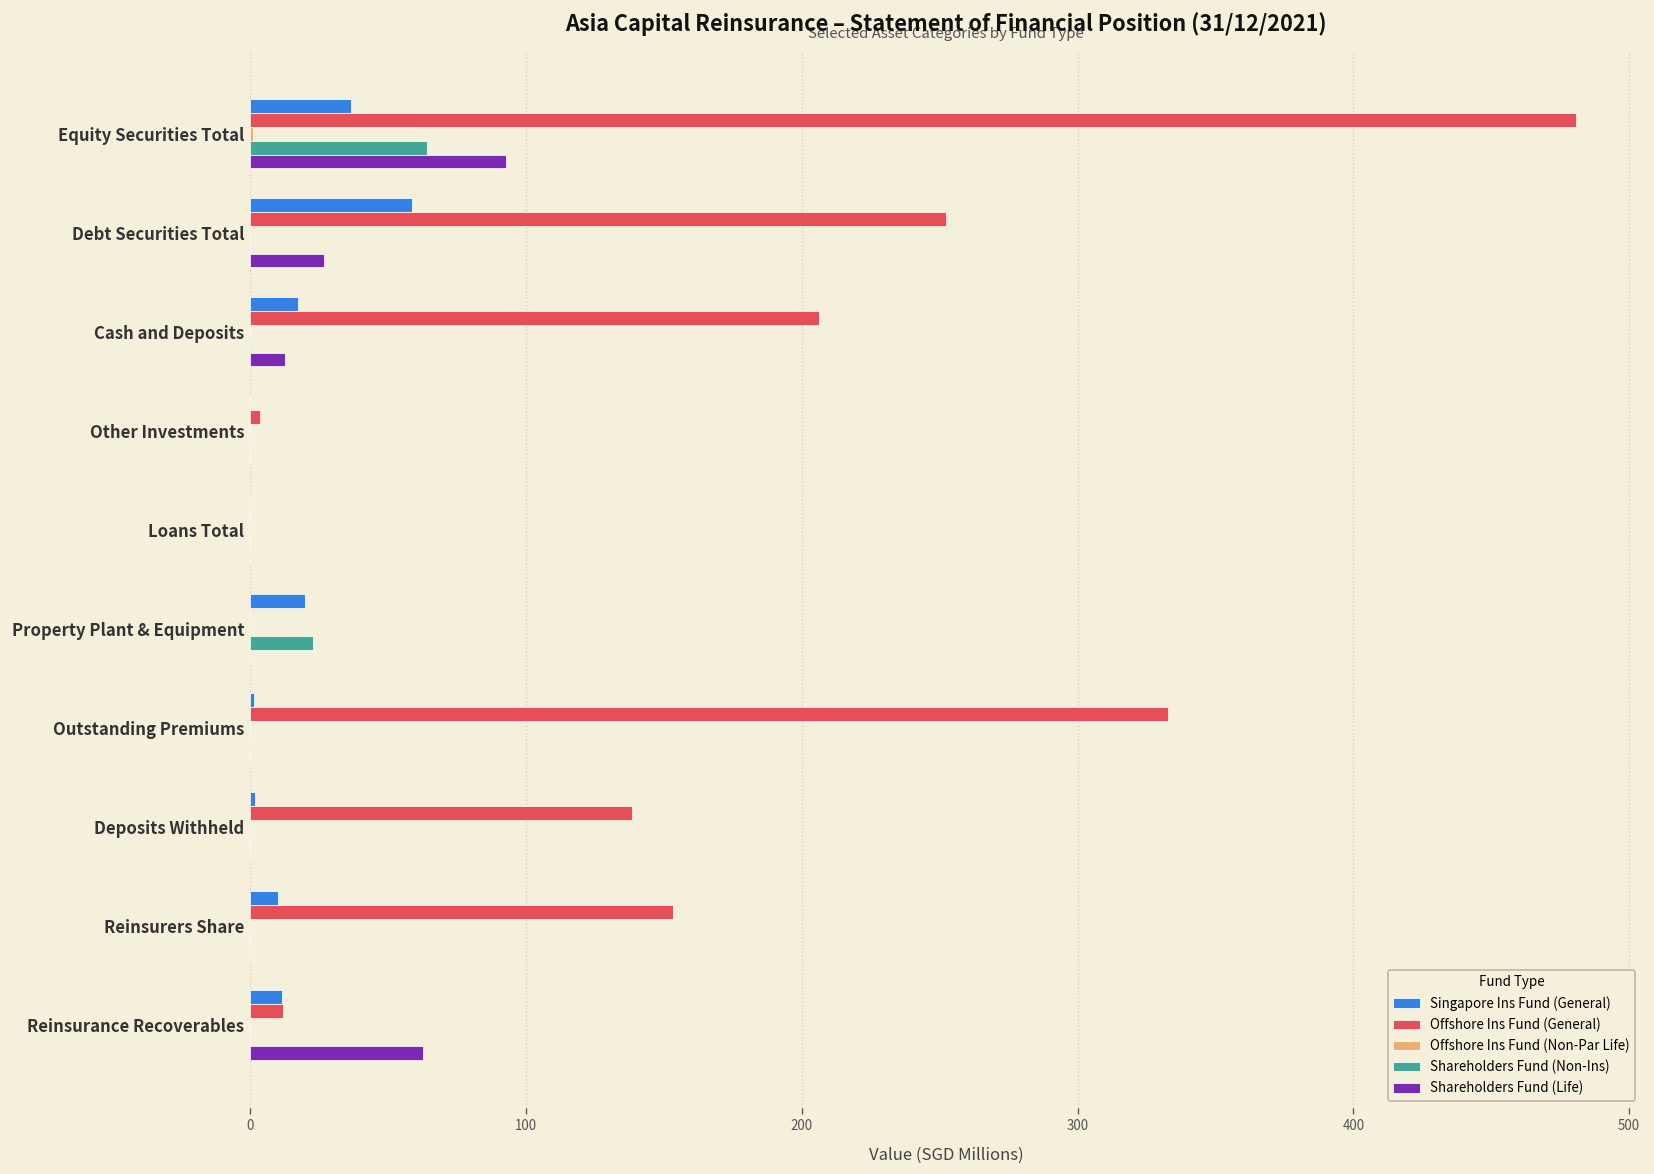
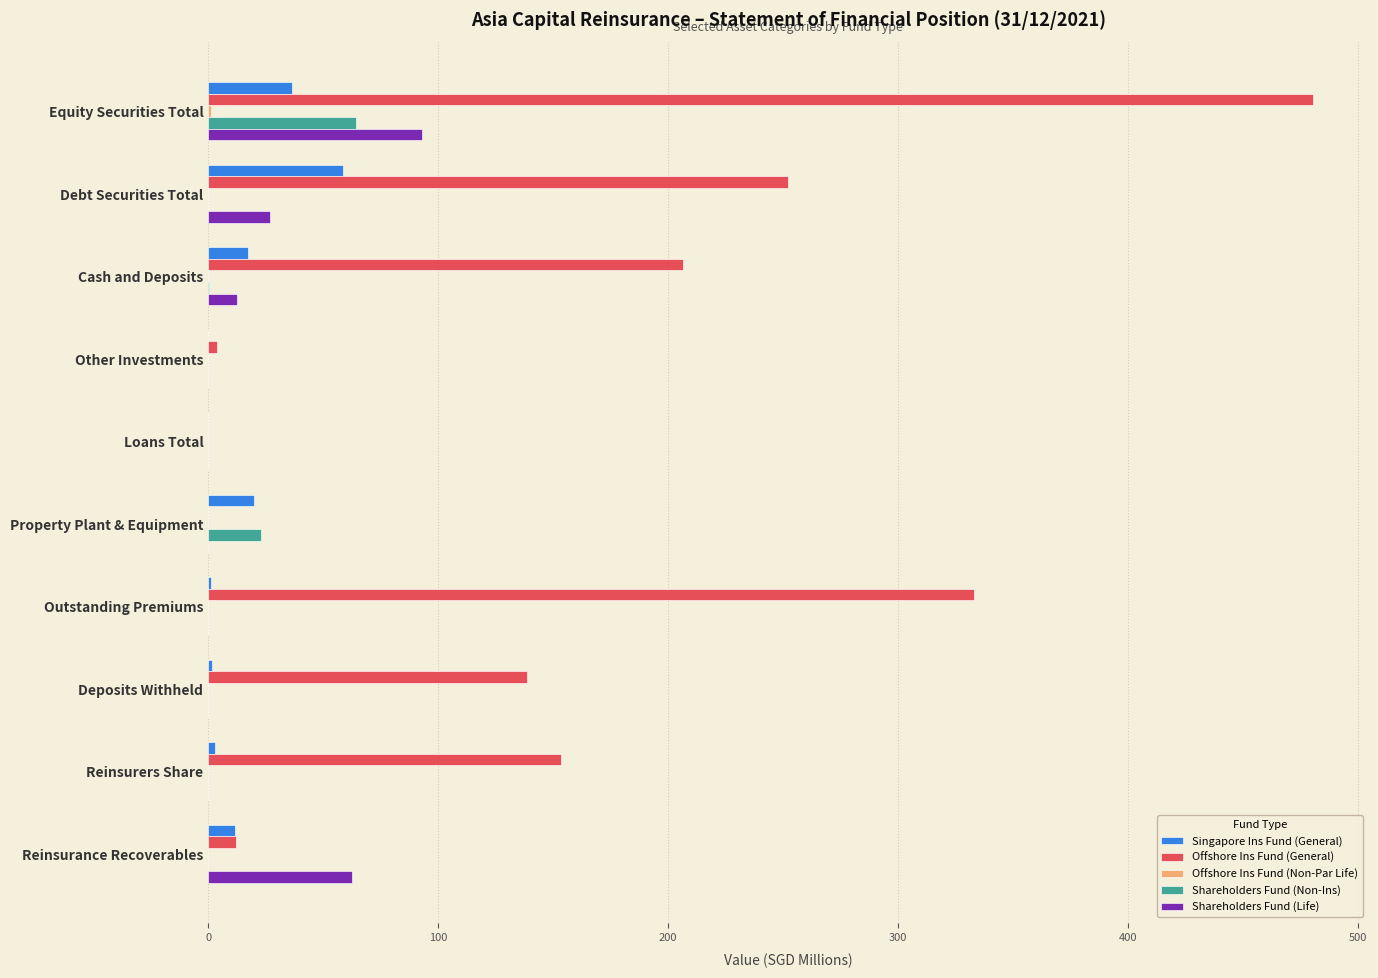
Singapore Ins Fund (General), Reinsurers Share: 10 -> 3
